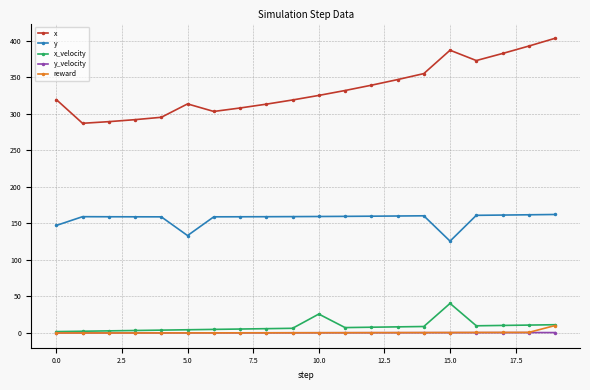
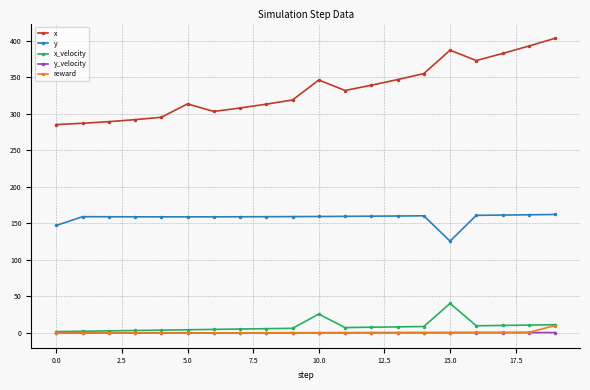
x, 0.0: 320 -> 290
y, 5.0: 130 -> 160
x, 10.0: 320 -> 350
